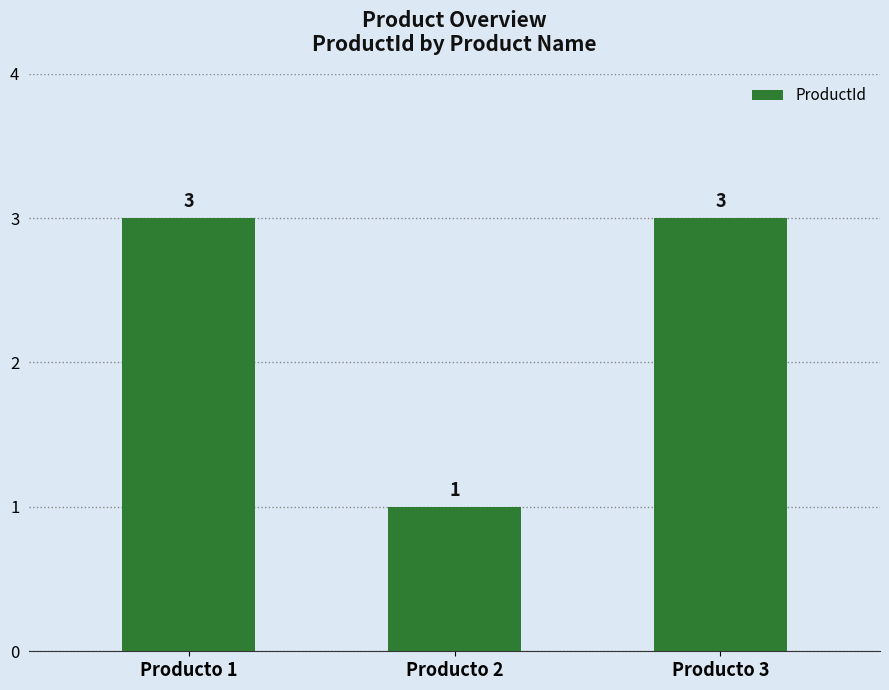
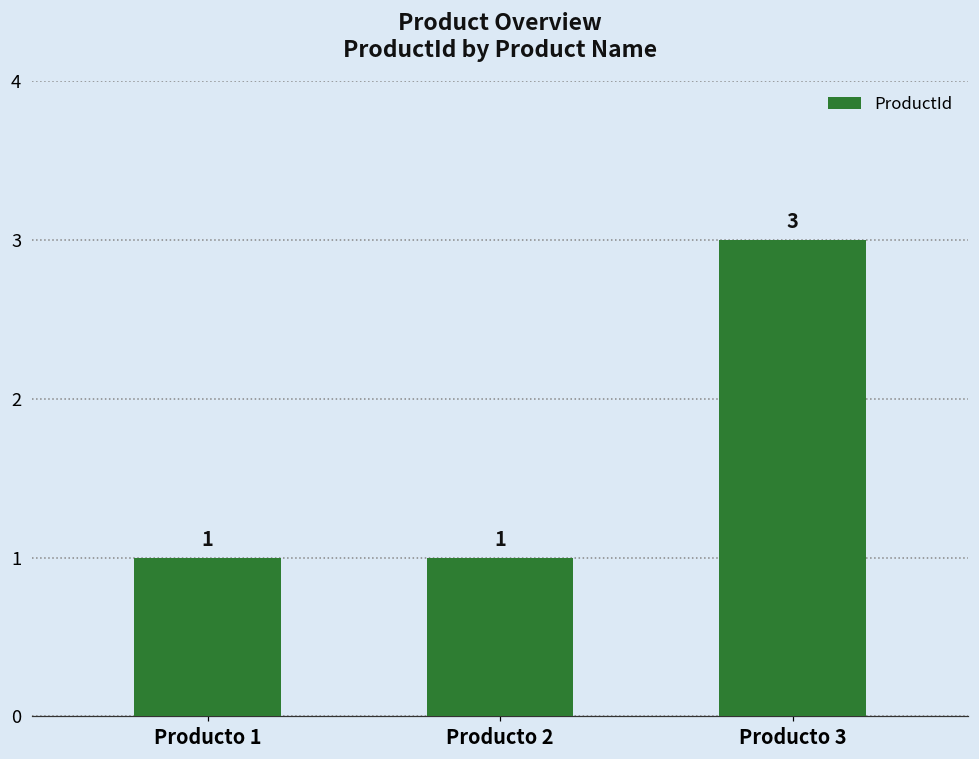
Producto 1: 3 -> 1
